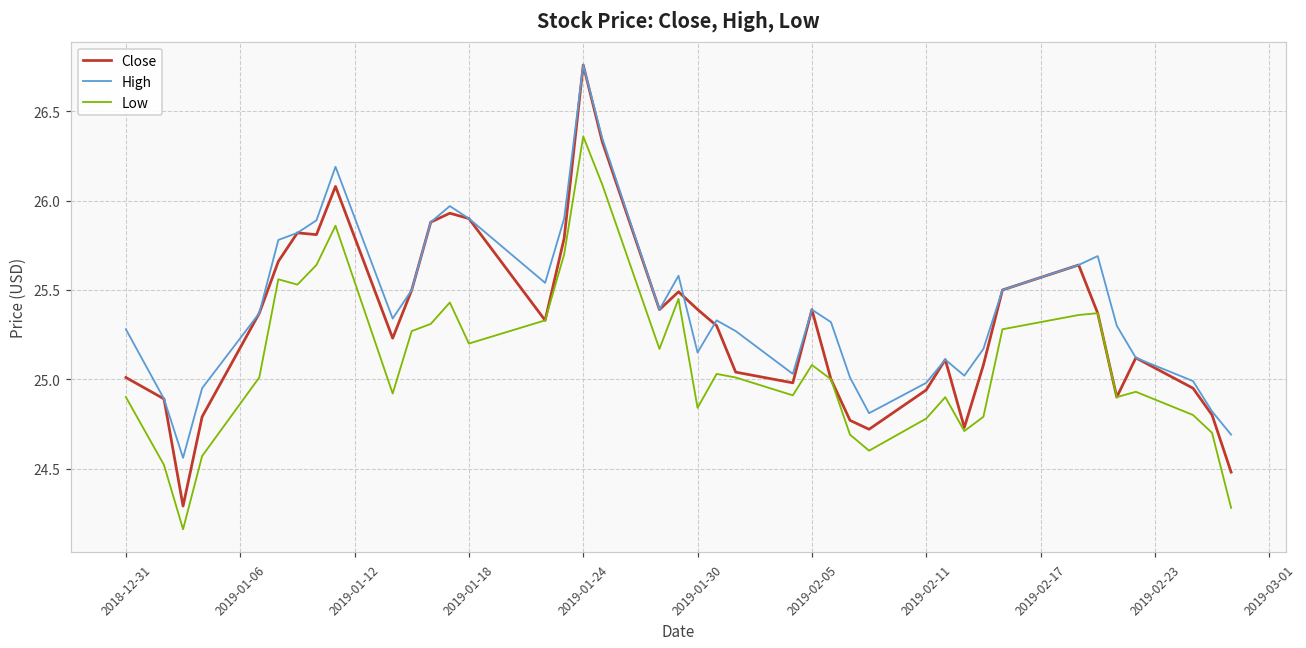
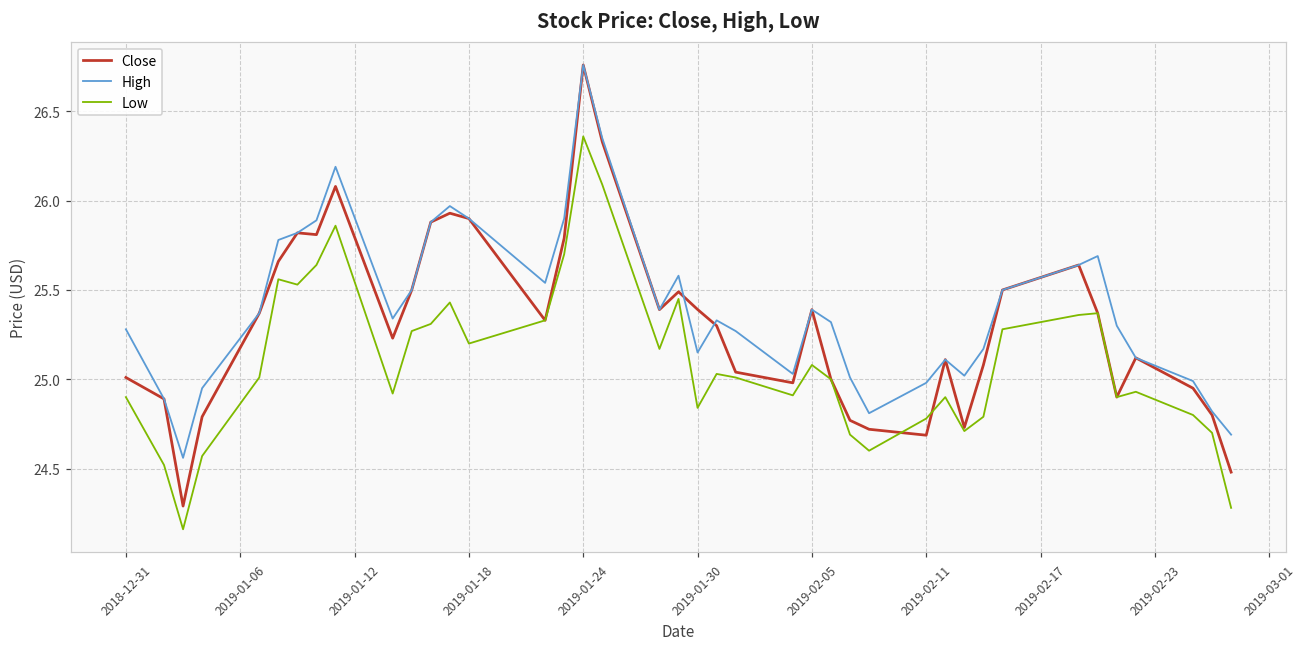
Close, 2019-02-11: 24.94 -> 24.69
